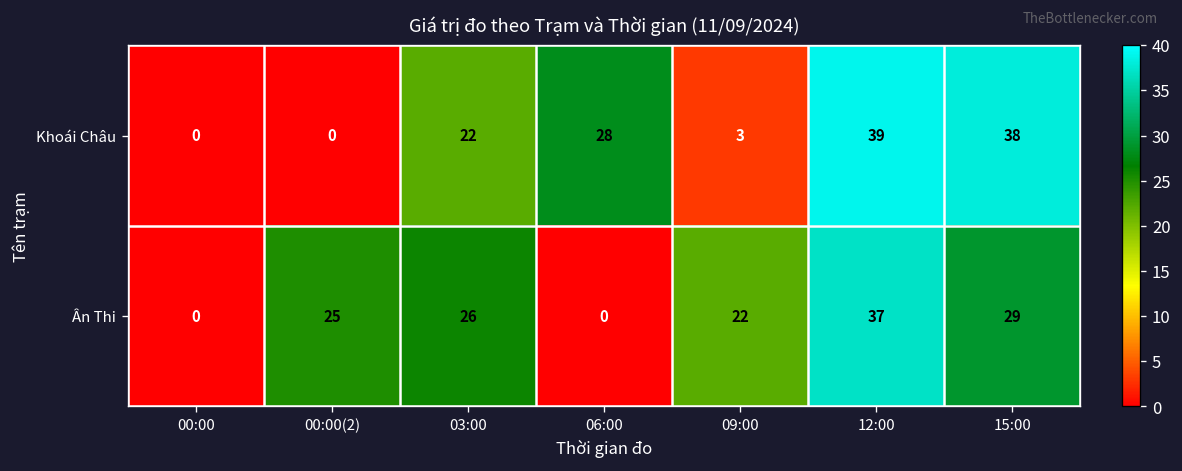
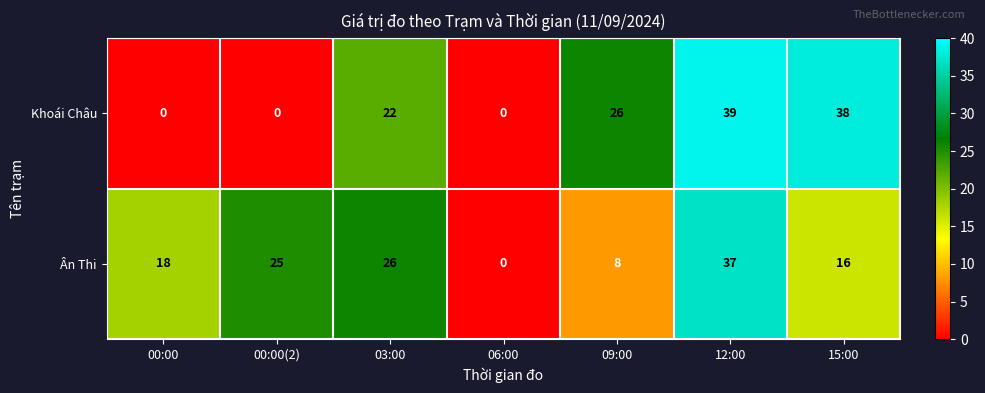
Khoái Châu, 06:00: 28 -> 0
Khoái Châu, 09:00: 3 -> 26
Ân Thi, 00:00: 0 -> 18
Ân Thi, 09:00: 22 -> 8
Ân Thi, 15:00: 29 -> 16
